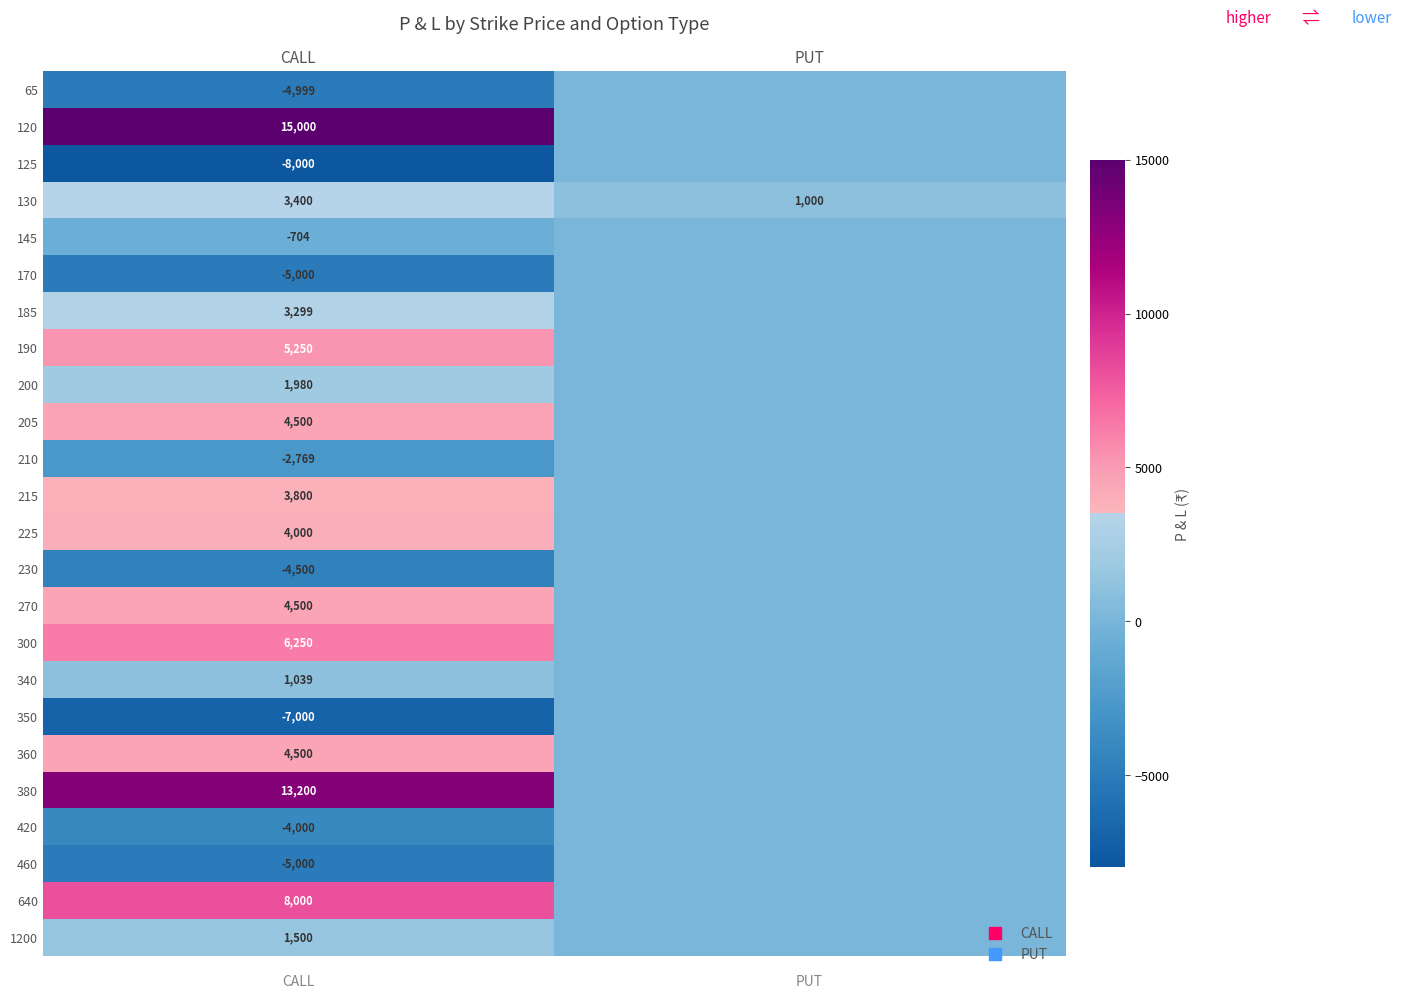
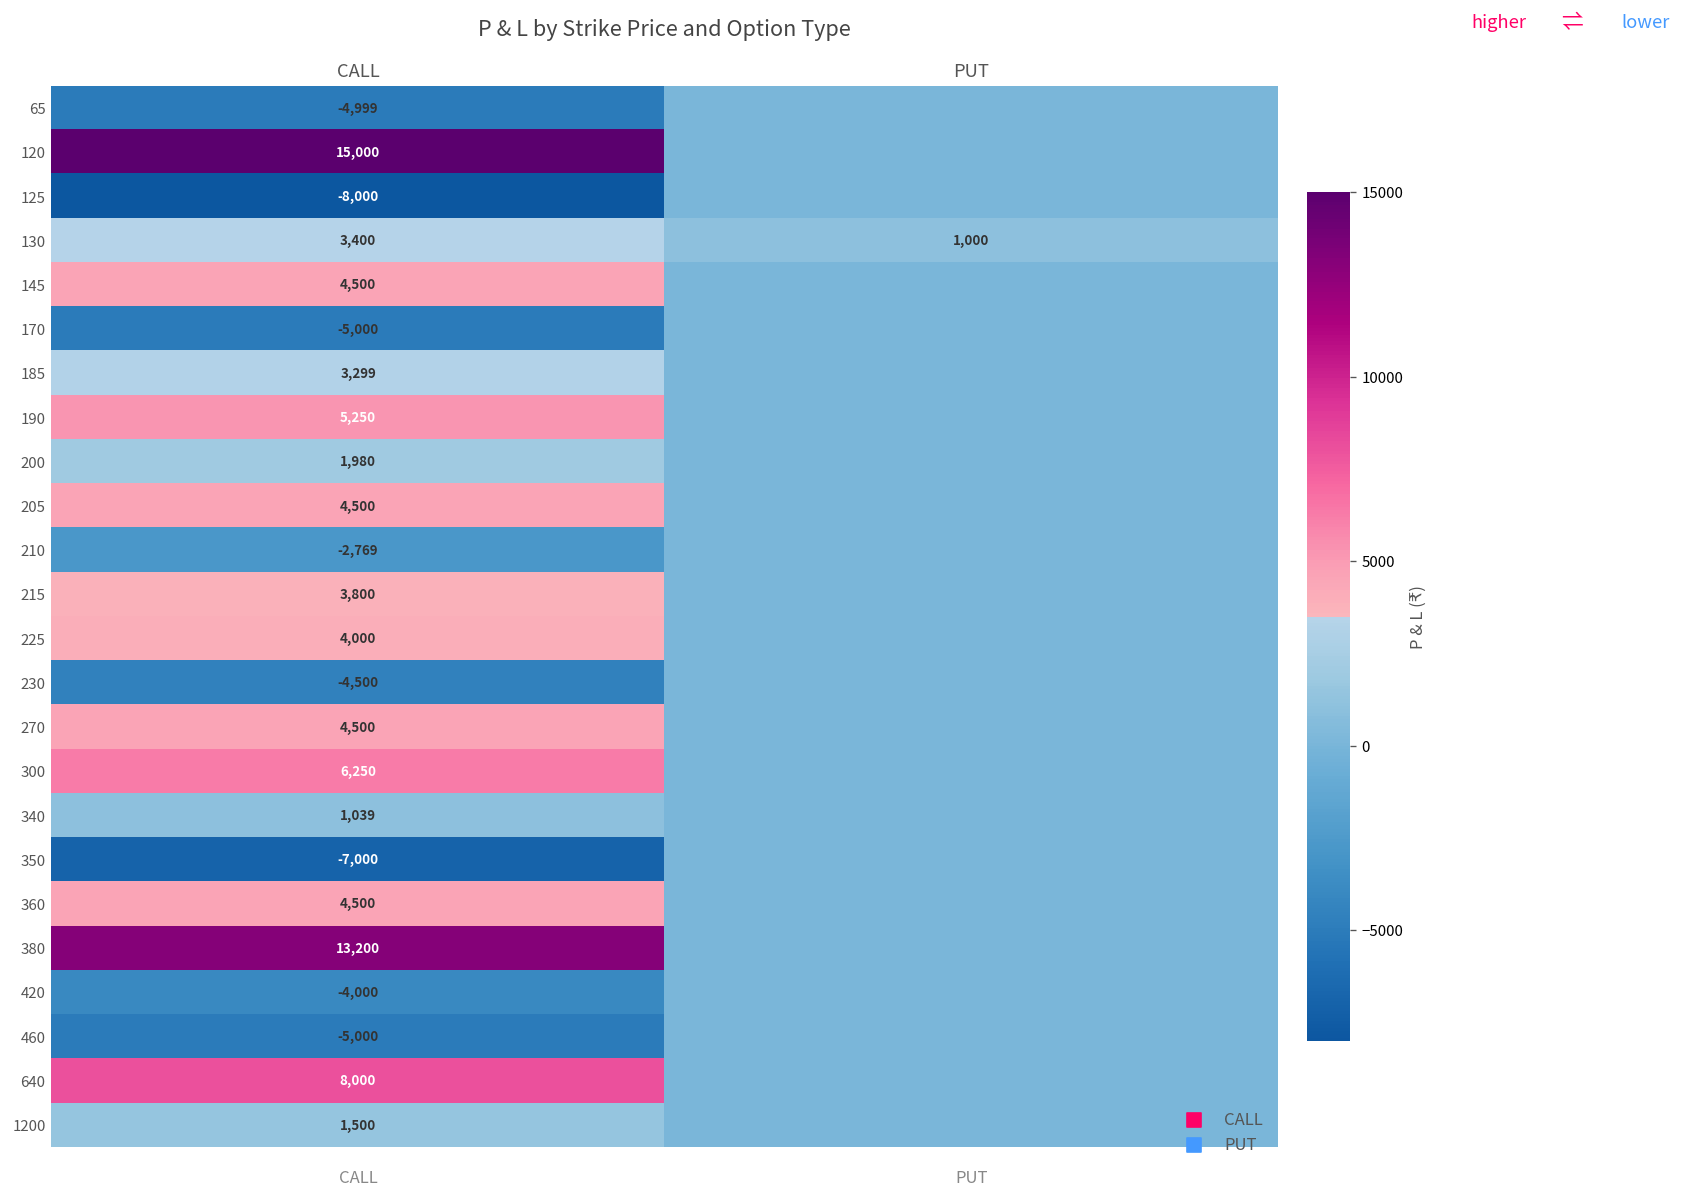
145, CALL: -704 -> 4,500
